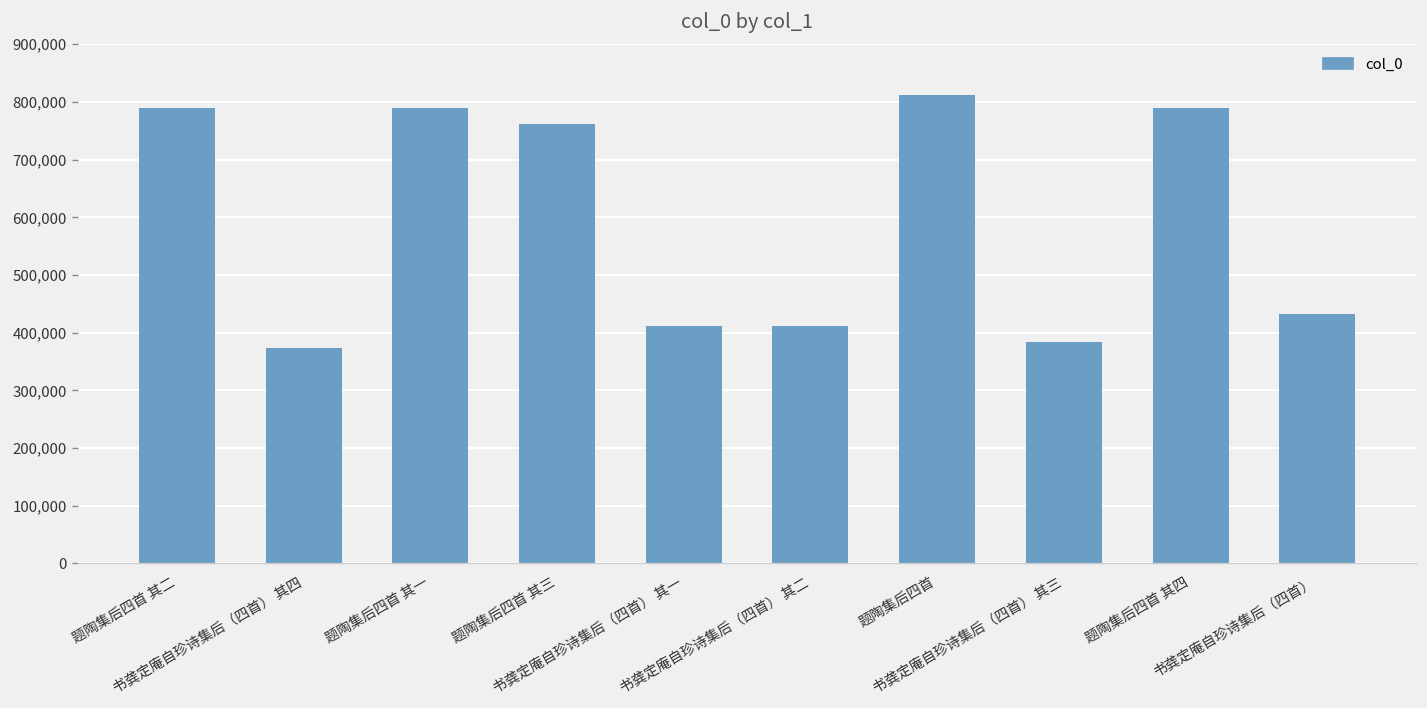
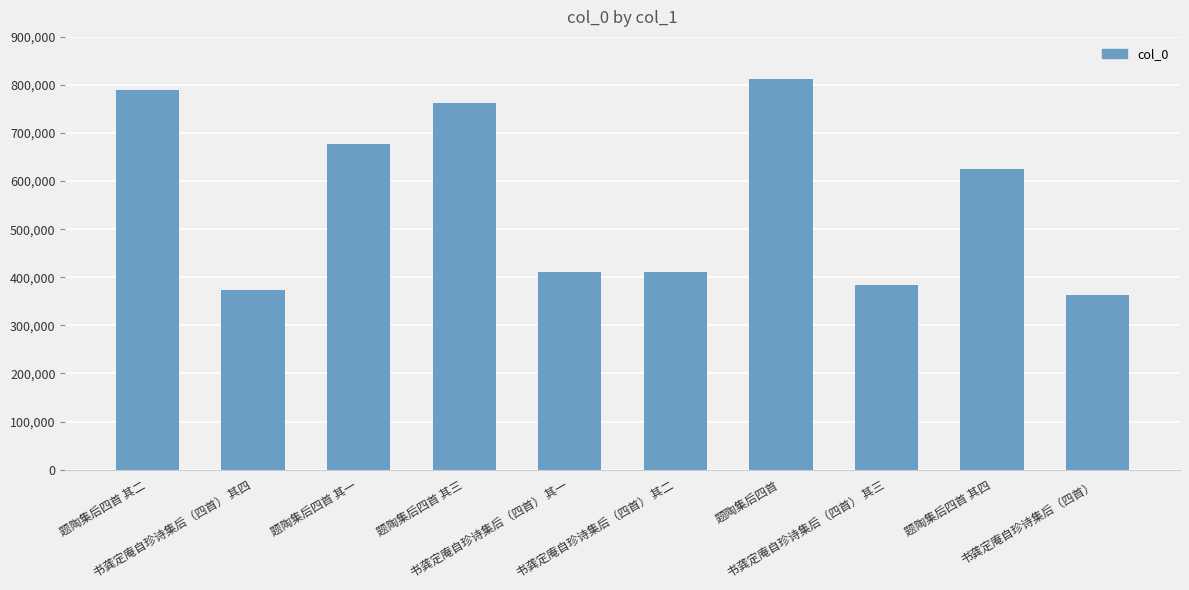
题陶集后四首 其一: 790,000 -> 680,000
题陶集后四首 其四: 790,000 -> 630,000
书龚定庵自珍诗集后（四首）: 430,000 -> 360,000
